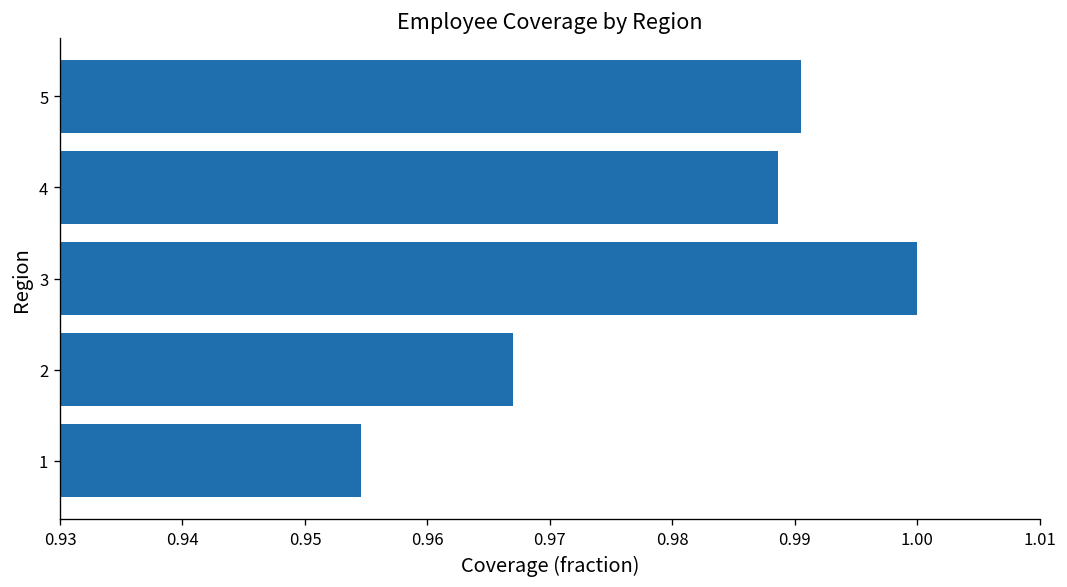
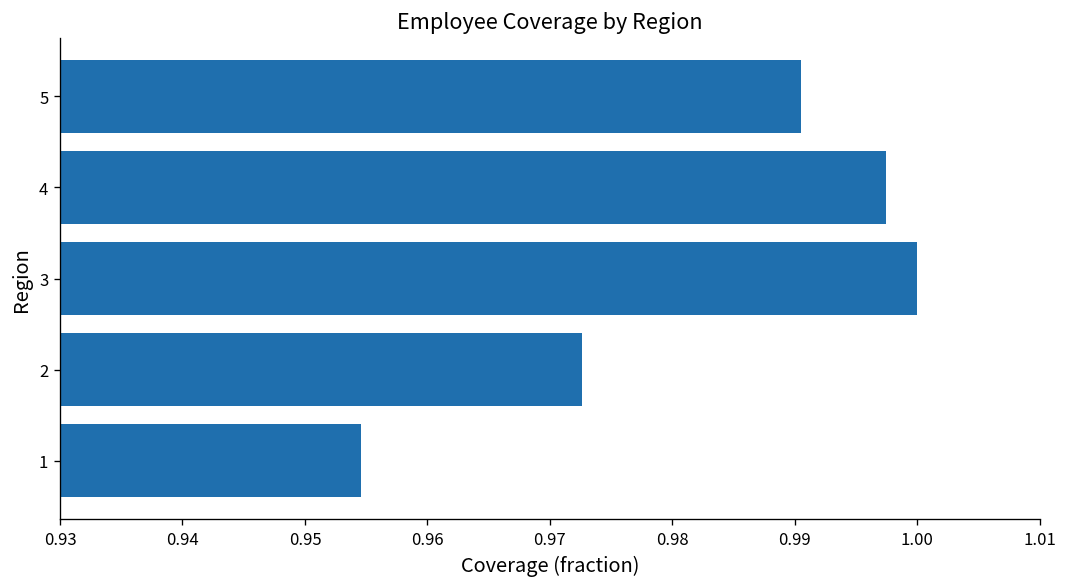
4: 0.9886 -> 0.9974
2: 0.9670 -> 0.9726
